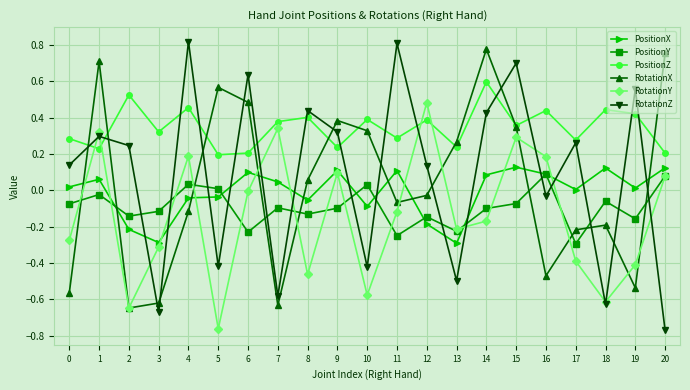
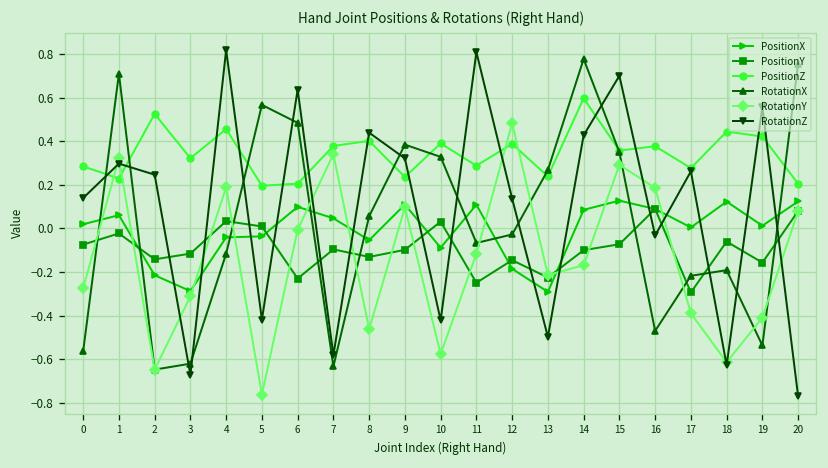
PositionZ, 16: 0.44 -> 0.38
